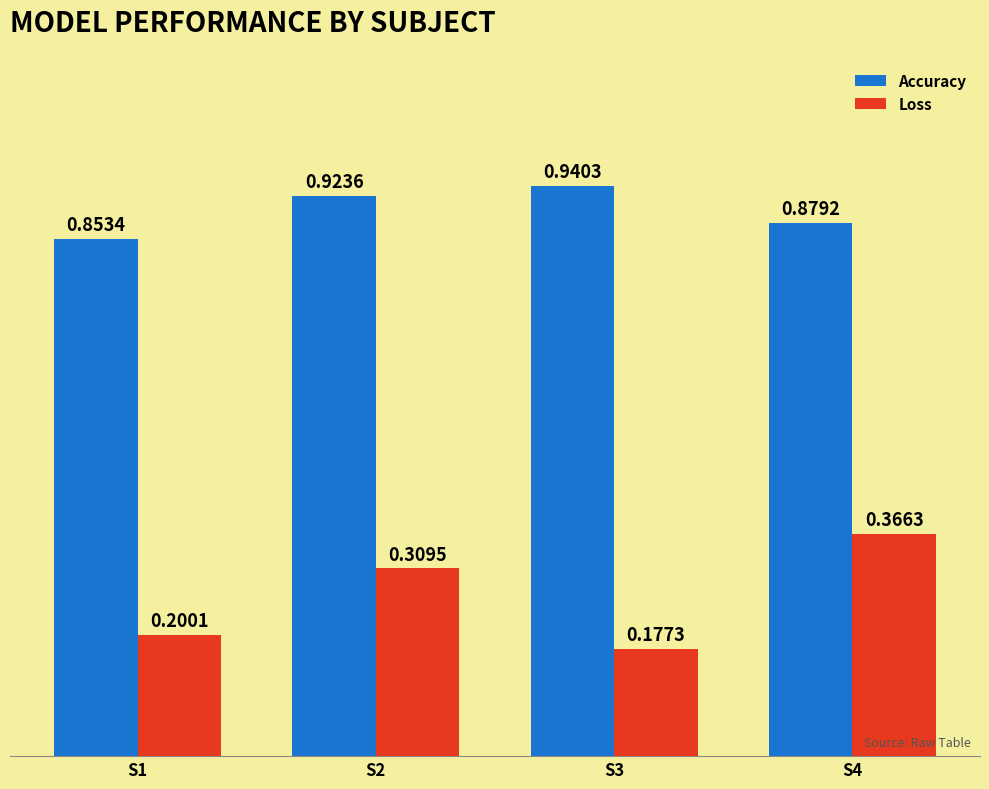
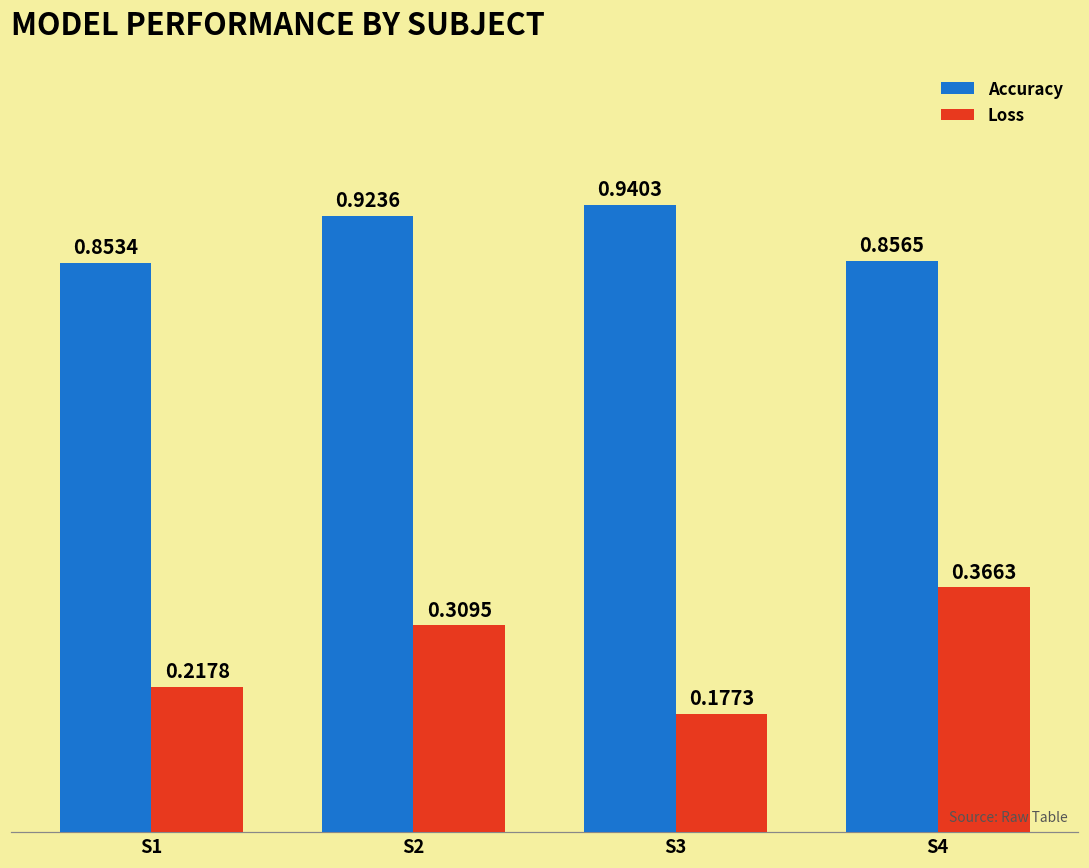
Loss, S1: 0.2001 -> 0.2178
Accuracy, S4: 0.8792 -> 0.8565
